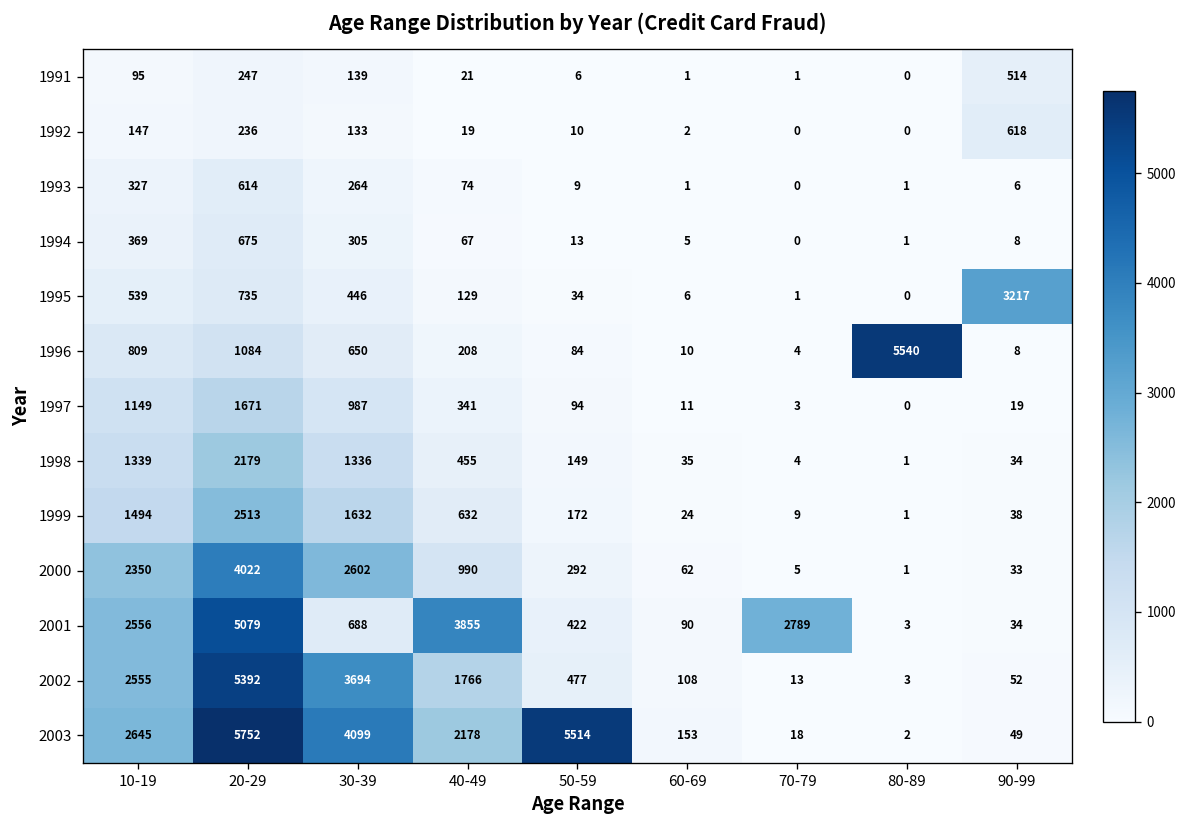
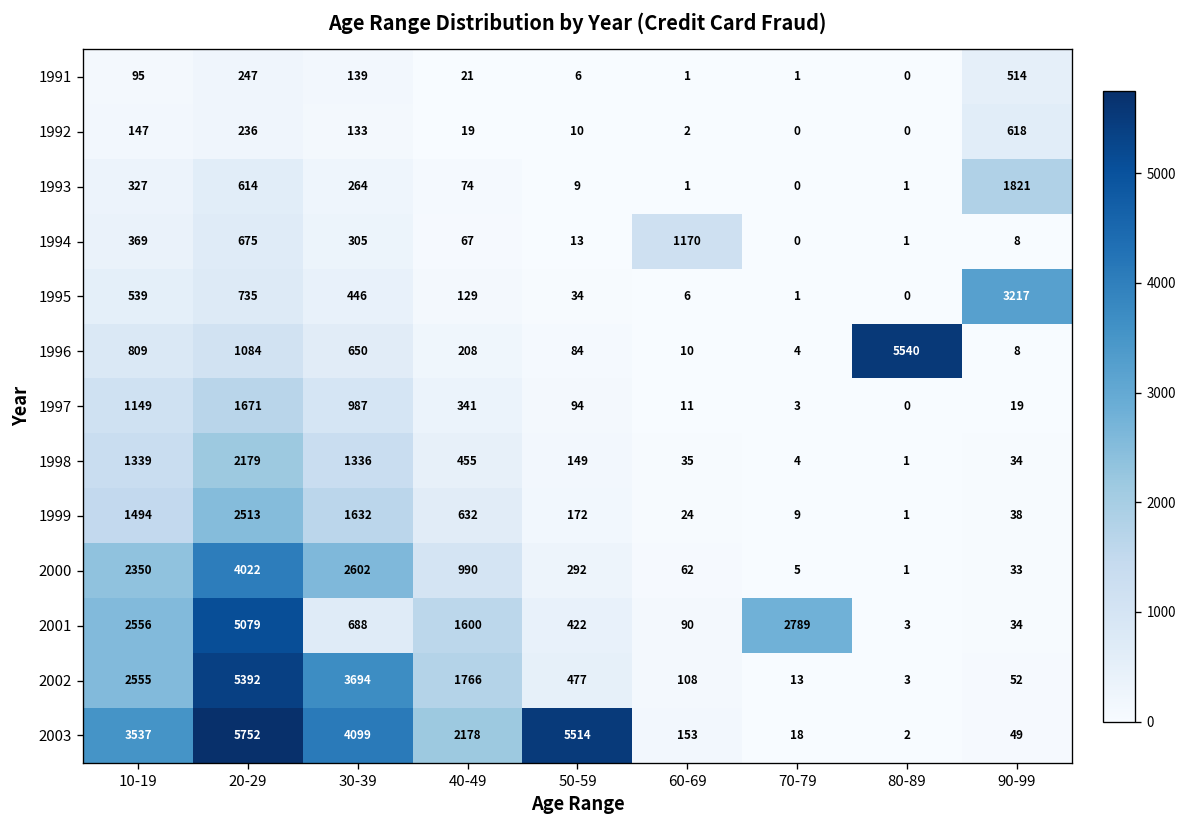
1993, 90-99: 6 -> 1821
1994, 60-69: 5 -> 1170
2001, 40-49: 3855 -> 1600
2003, 10-19: 2645 -> 3537
